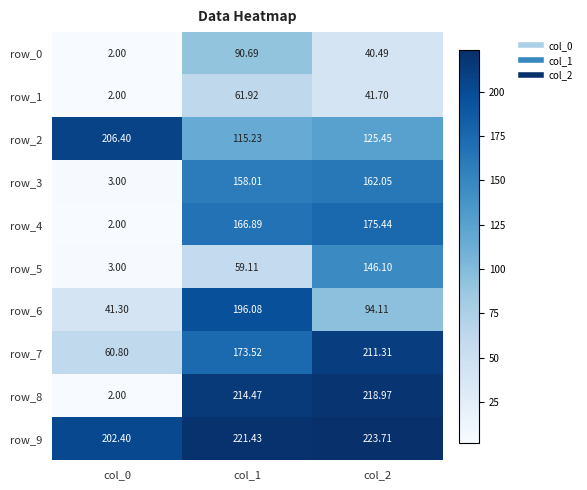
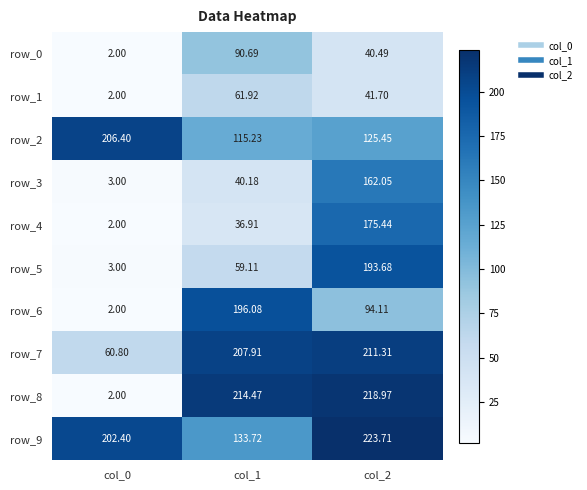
row_3, col_1: 158.01 -> 40.18
row_4, col_1: 166.89 -> 36.91
row_5, col_2: 146.10 -> 193.68
row_6, col_0: 41.30 -> 2.00
row_7, col_1: 173.52 -> 207.91
row_9, col_1: 221.43 -> 133.72
